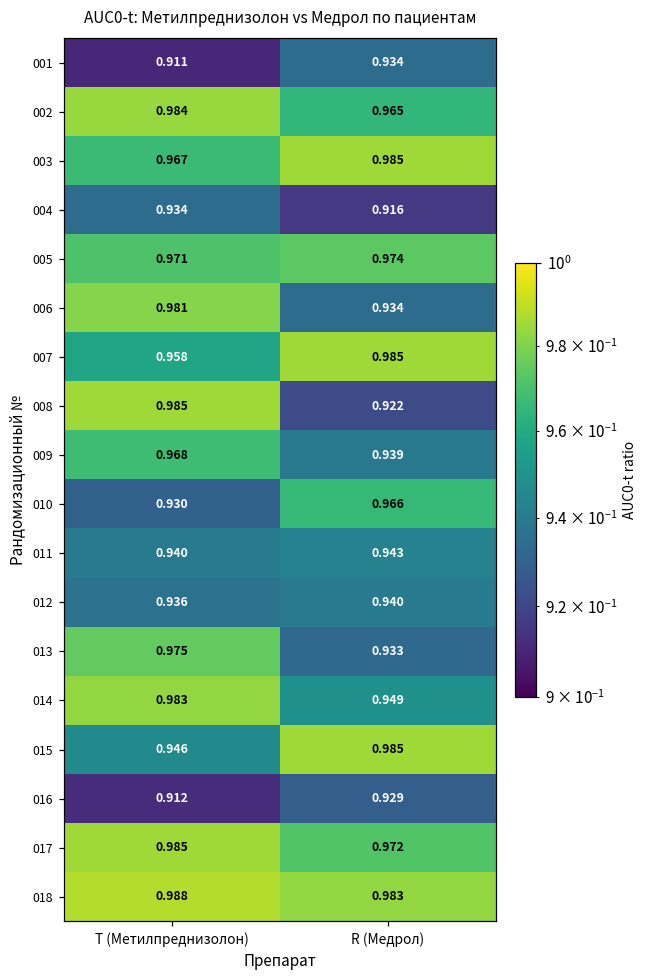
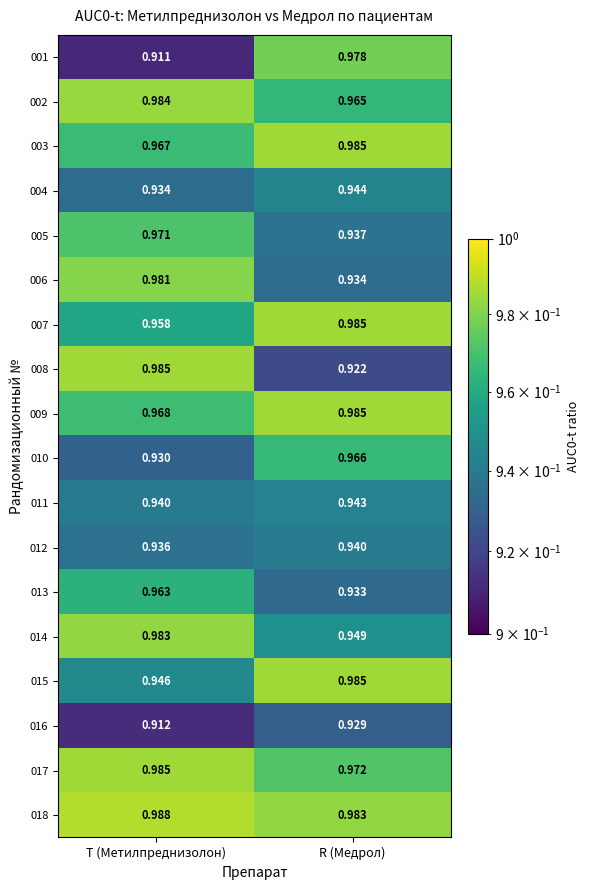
001, R (Медрол): 0.934 -> 0.978
004, R (Медрол): 0.916 -> 0.944
005, R (Медрол): 0.974 -> 0.937
009, R (Медрол): 0.939 -> 0.985
013, T (Метилпреднизолон): 0.975 -> 0.963
